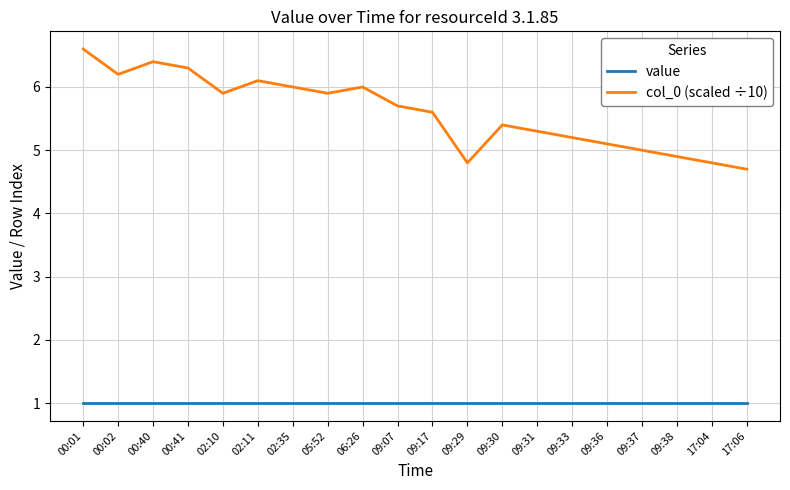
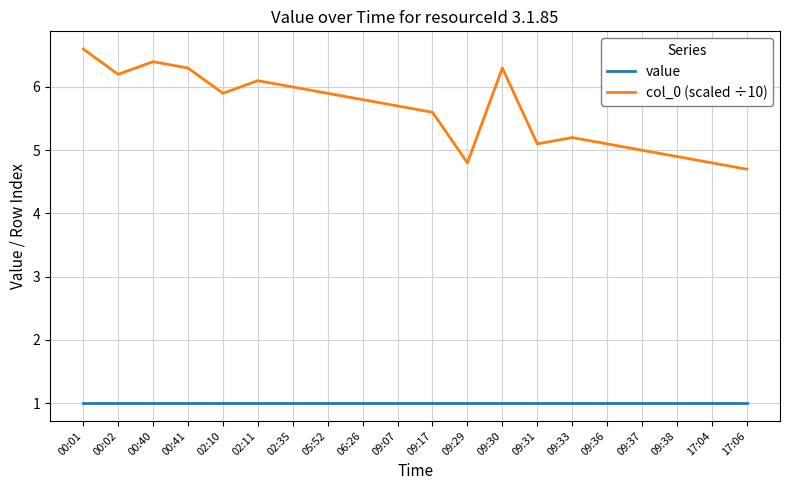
col_0 (scaled ÷10), 06:26: 6.0 -> 5.8
col_0 (scaled ÷10), 09:30: 5.4 -> 6.3
col_0 (scaled ÷10), 09:31: 5.3 -> 5.1
